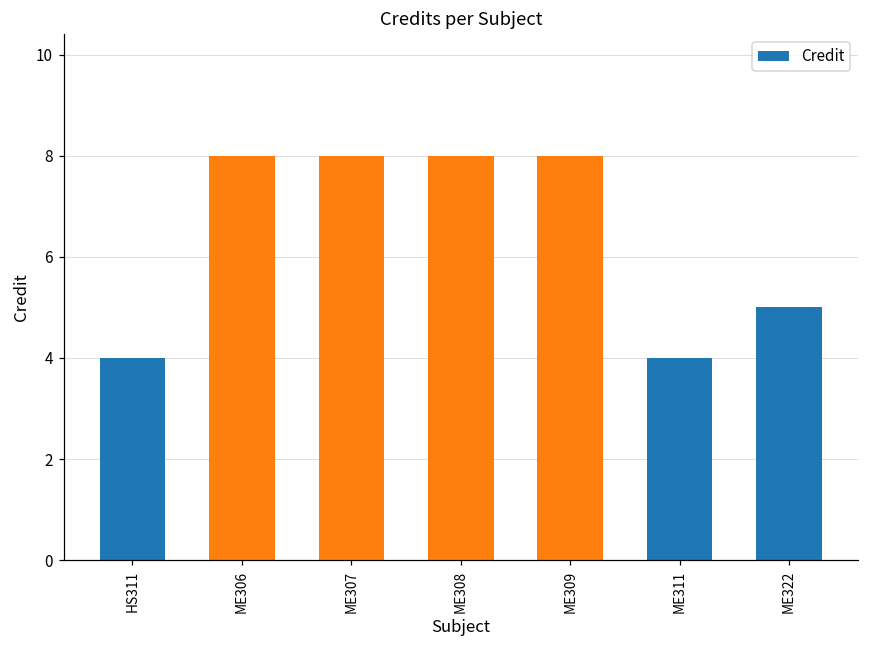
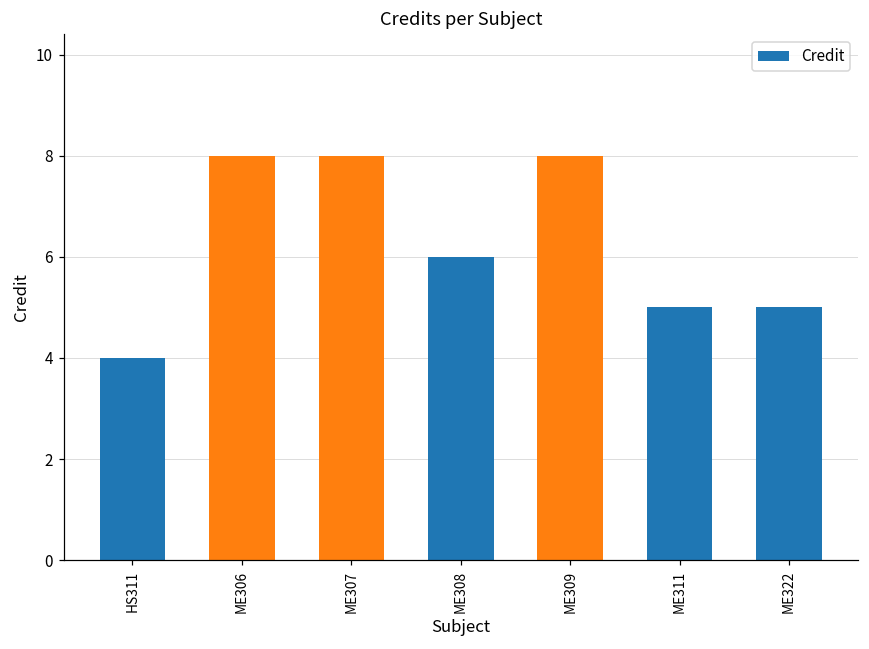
ME308: 8 -> 6
ME311: 4 -> 5
